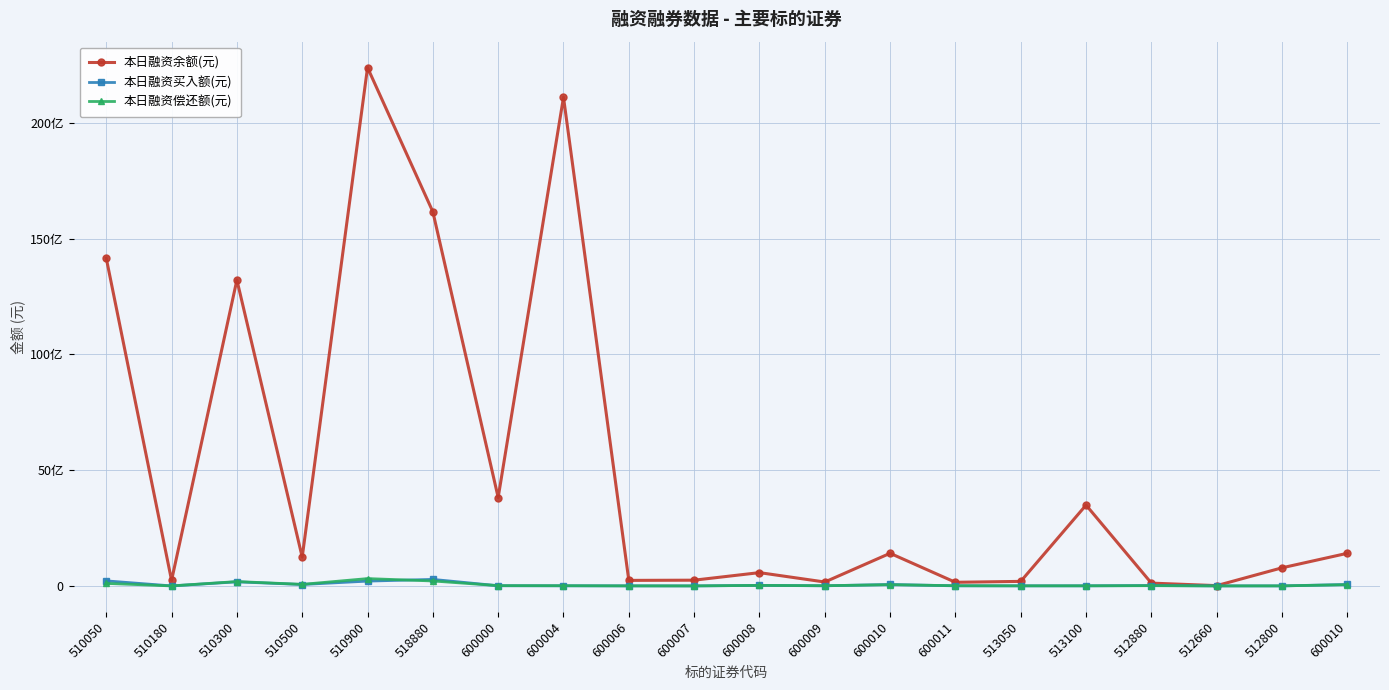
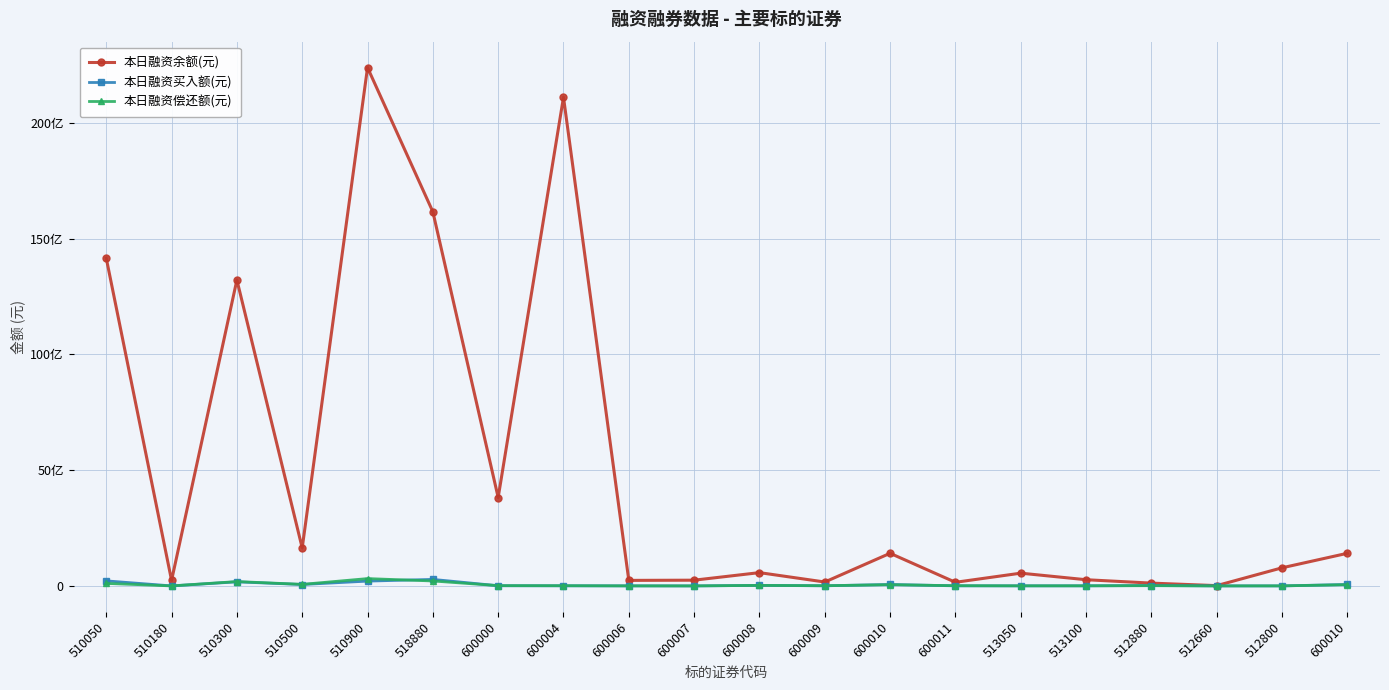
本日融资余额(元), 510500: 12亿 -> 16亿
本日融资余额(元), 513050: 2亿 -> 6亿
本日融资余额(元), 513100: 35亿 -> 3亿
